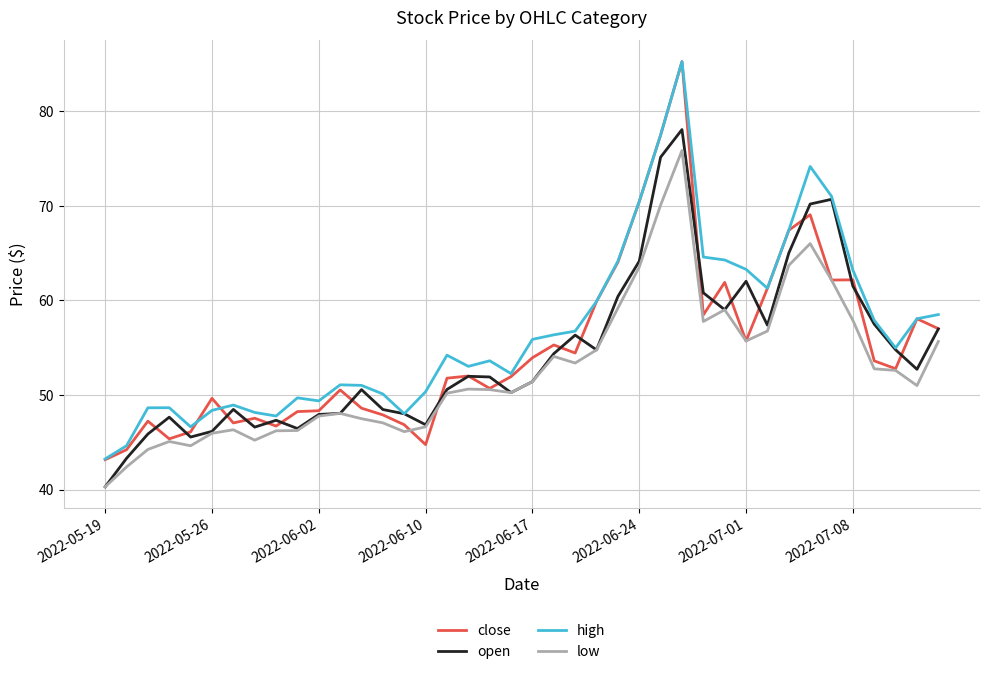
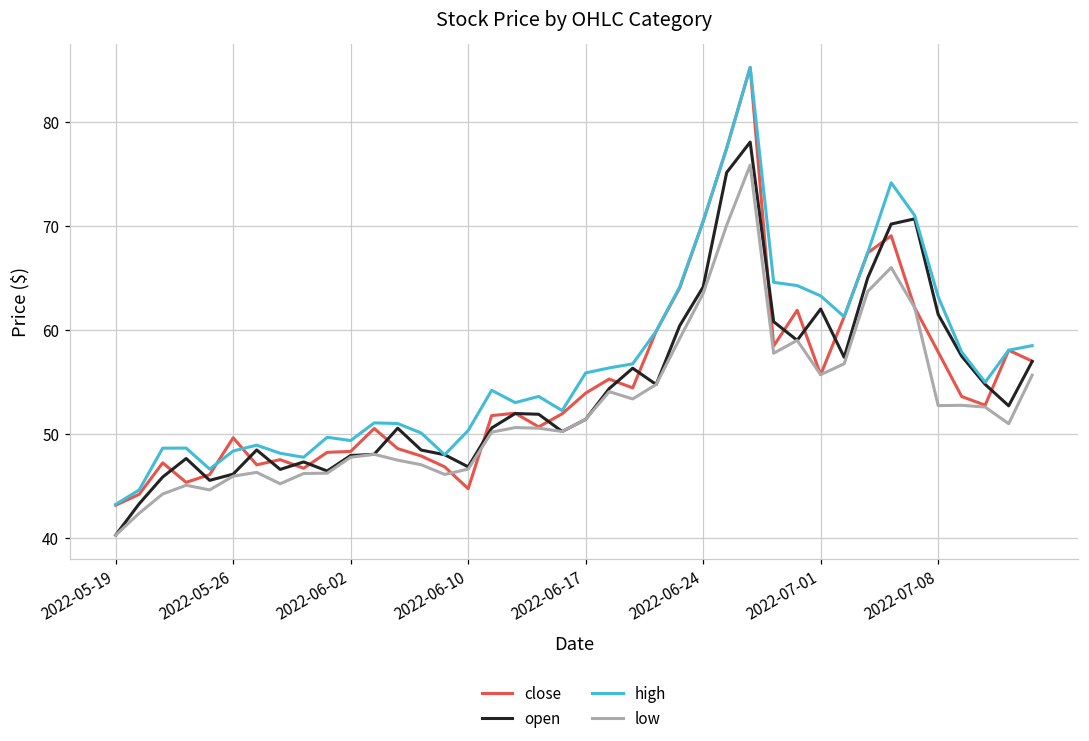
close, 2022-07-08: 62 -> 58
low, 2022-07-08: 58 -> 53
